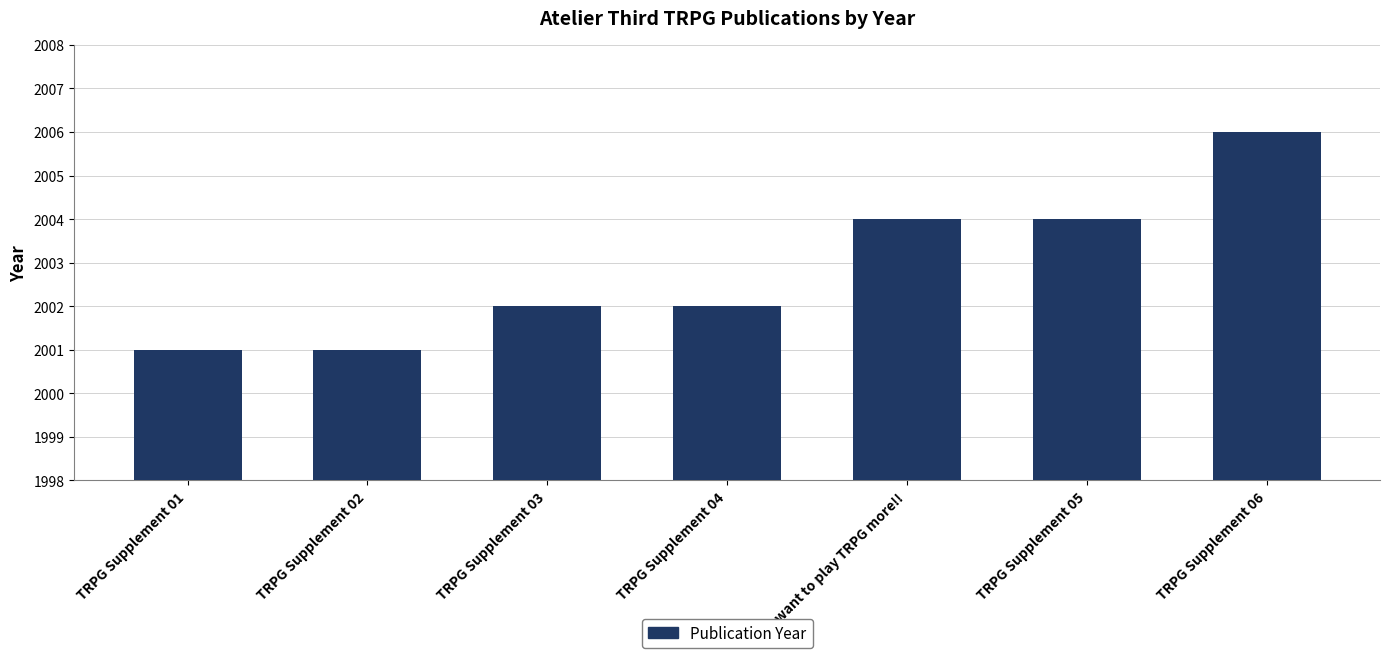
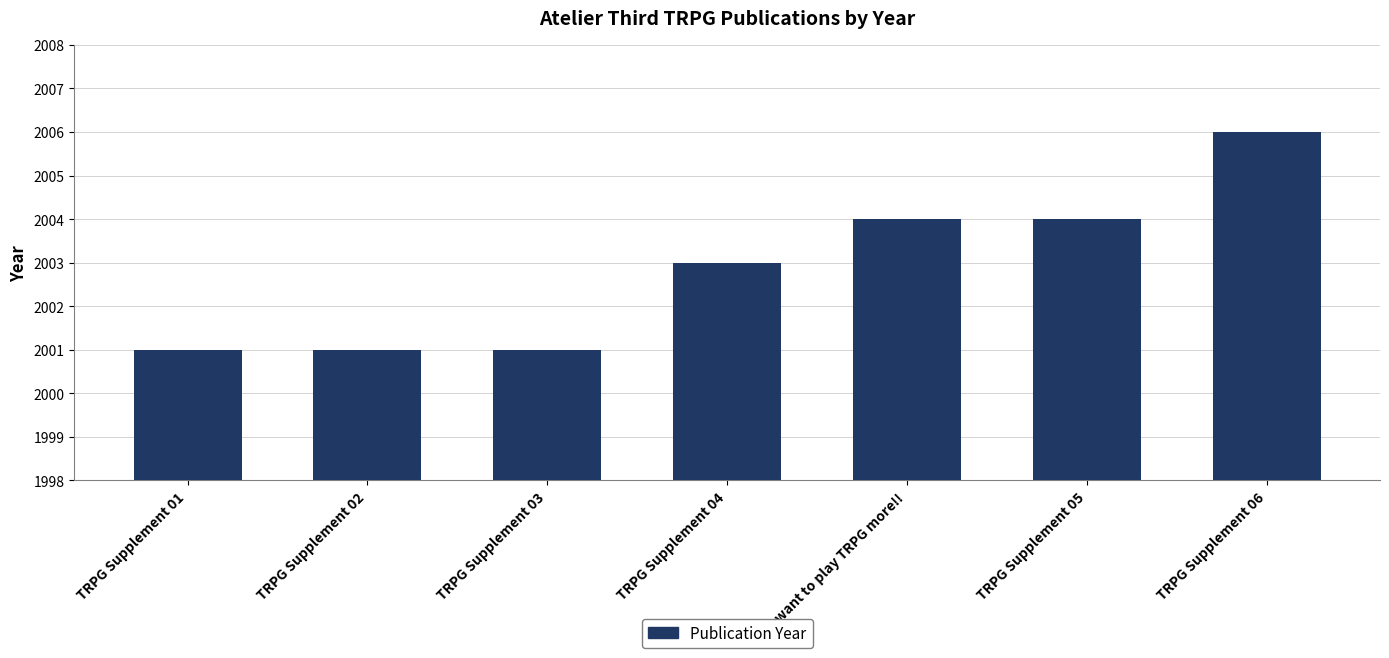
TRPG Supplement 03: 2002 -> 2001
TRPG Supplement 04: 2002 -> 2003
